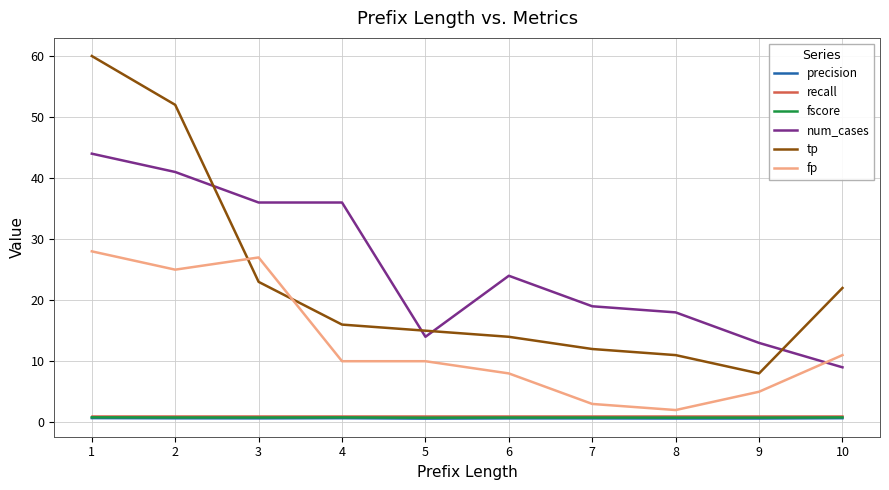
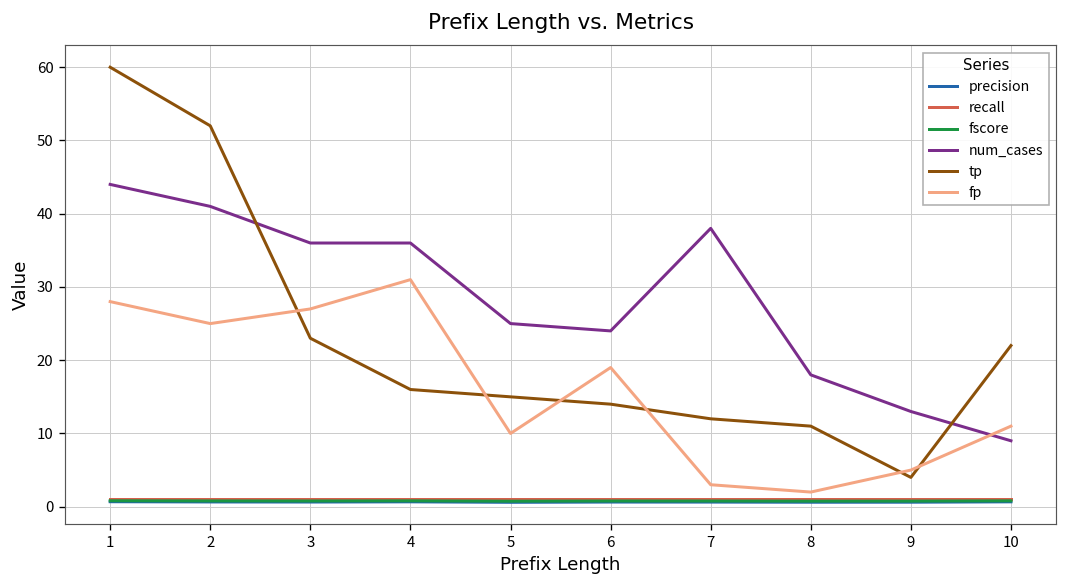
fp, 4: 10 -> 31
num_cases, 5: 14 -> 25
fp, 6: 8 -> 19
num_cases, 7: 19 -> 38
tp, 9: 8 -> 4
